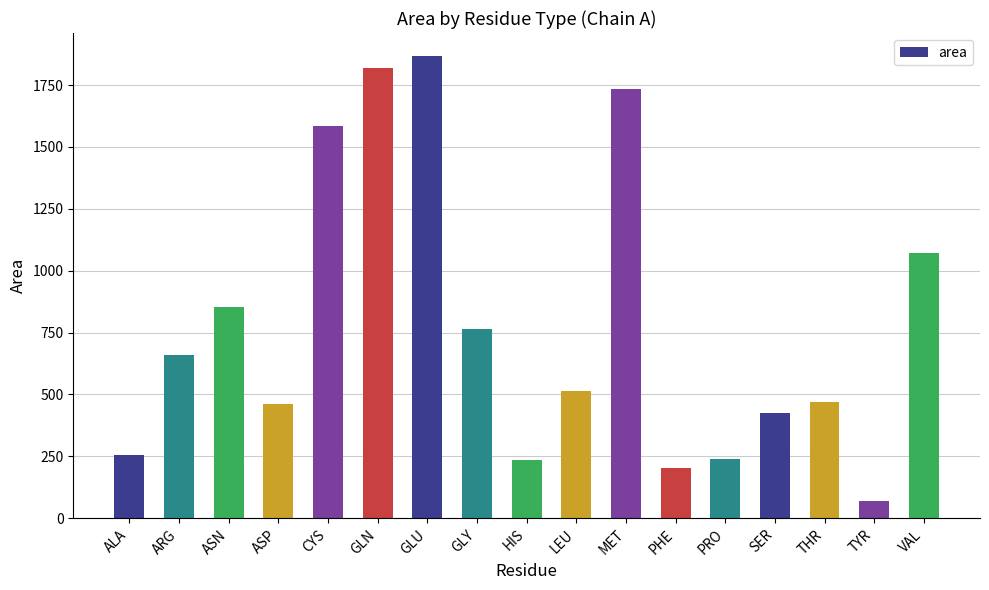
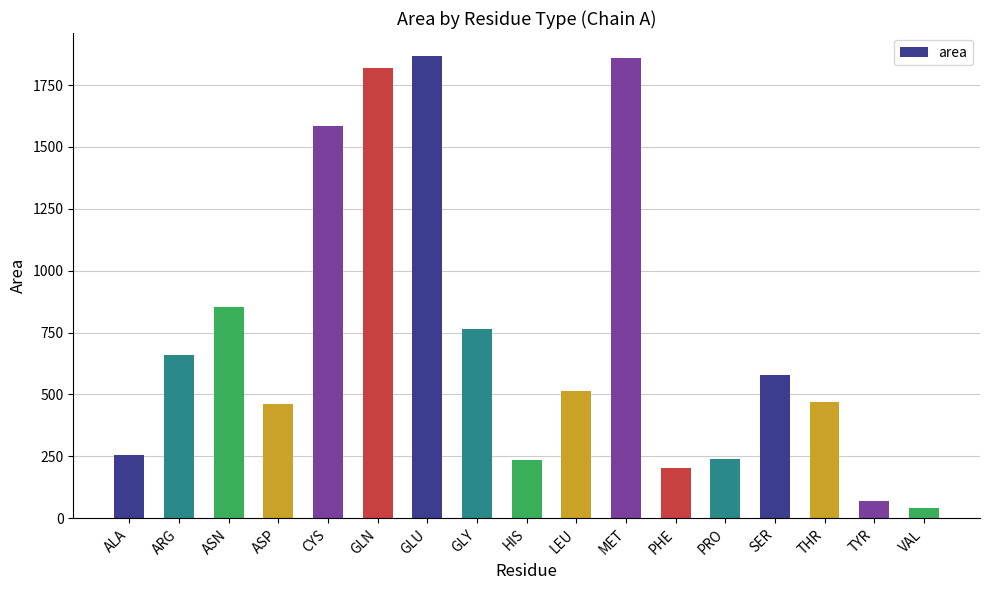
MET: 1730 -> 1860
SER: 430 -> 580
VAL: 1070 -> 40
